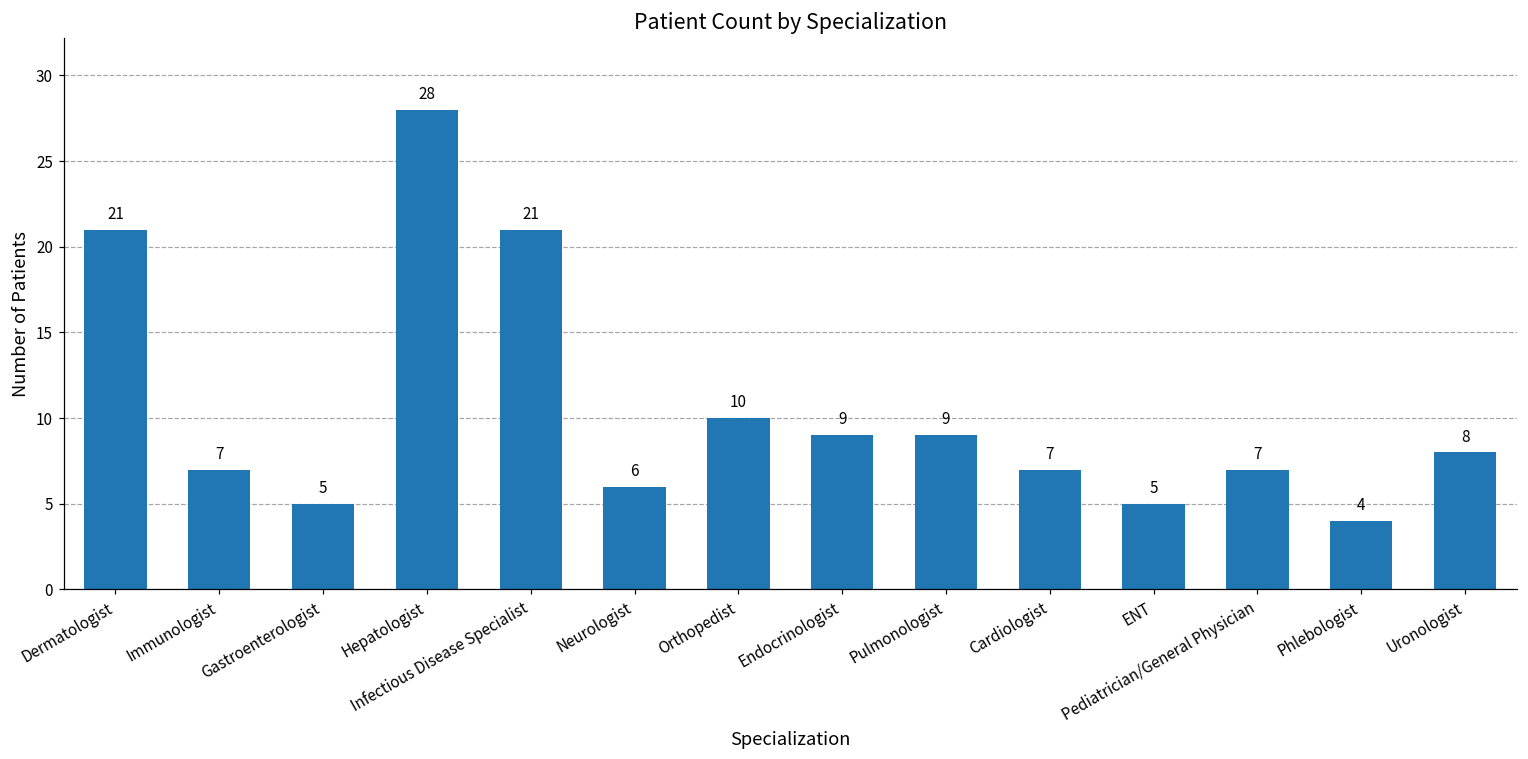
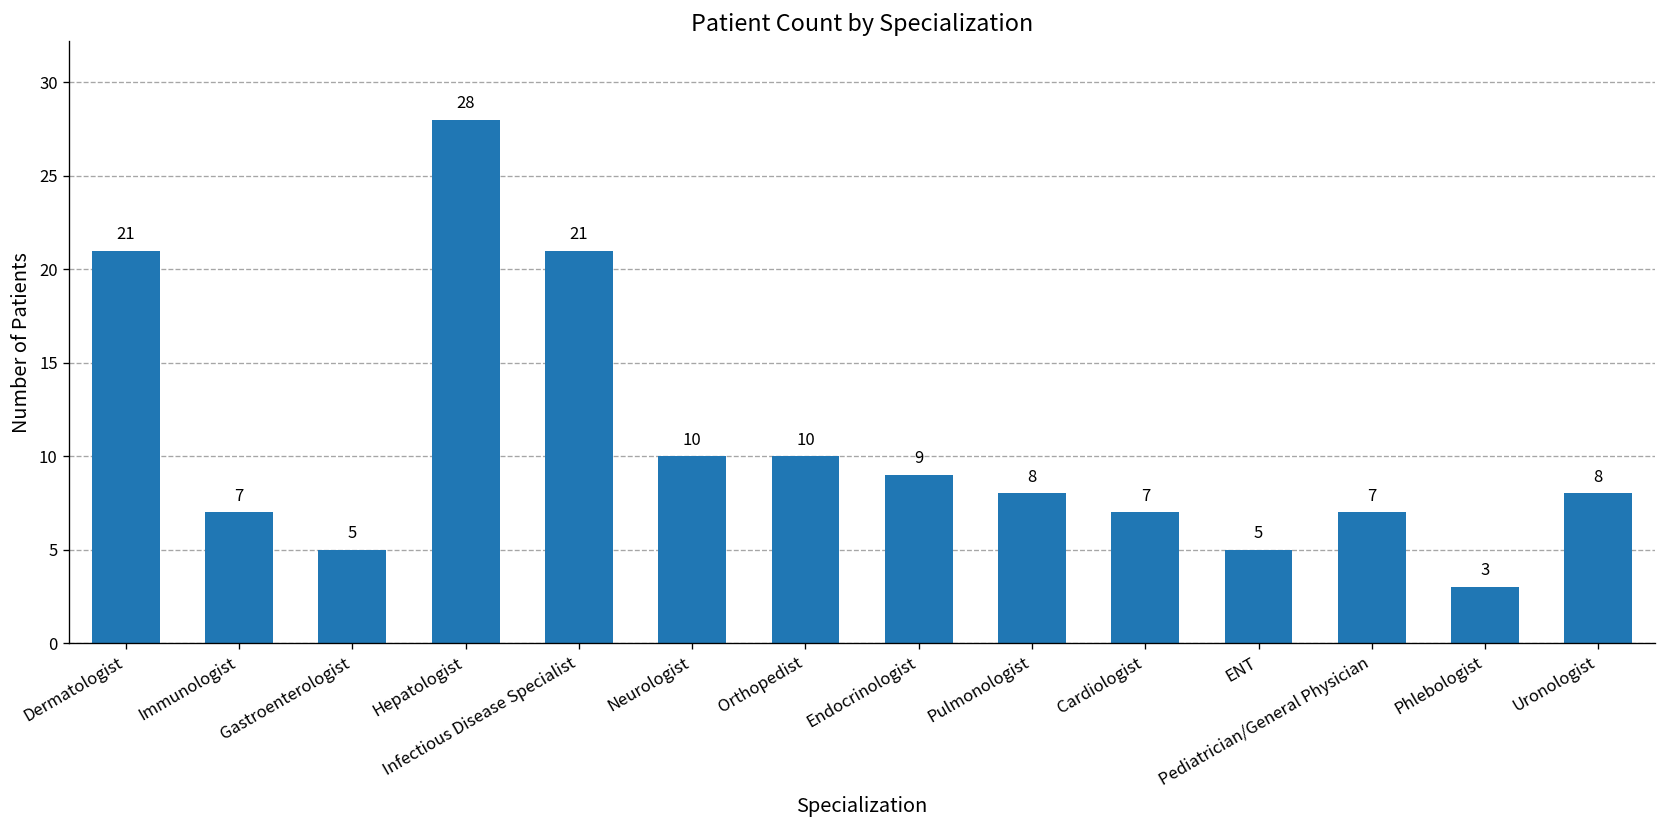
Neurologist: 6 -> 10
Pulmonologist: 9 -> 8
Phlebologist: 4 -> 3
